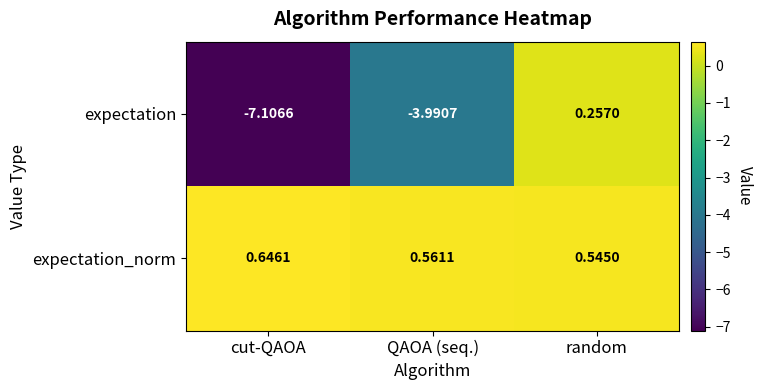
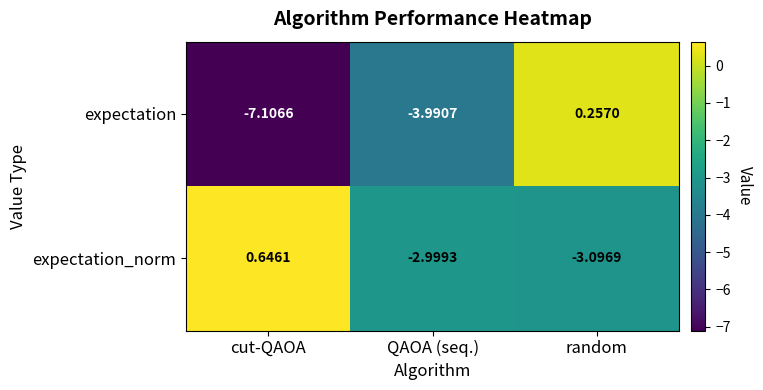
expectation_norm, QAOA (seq.): 0.5611 -> -2.9993
expectation_norm, random: 0.5450 -> -3.0969
